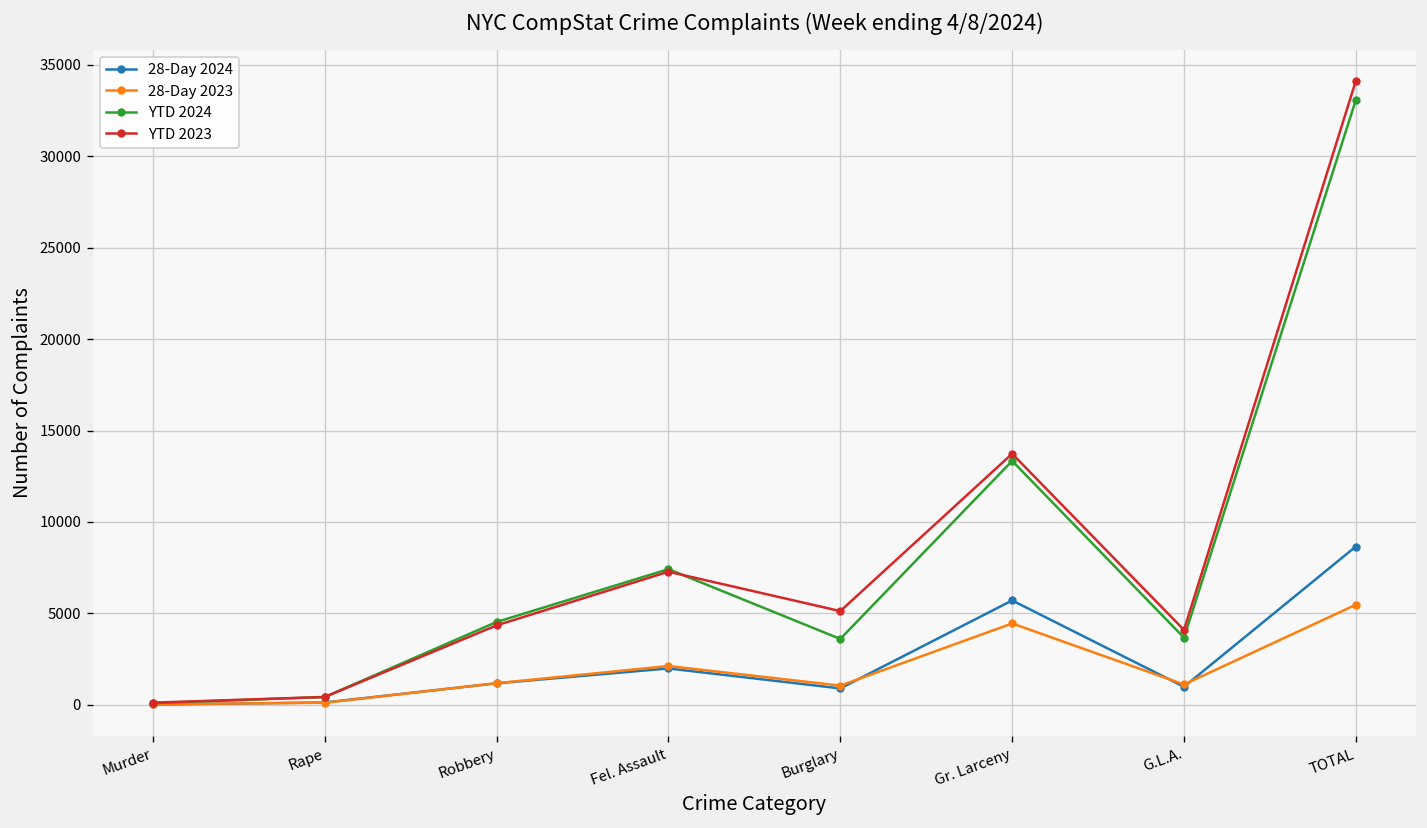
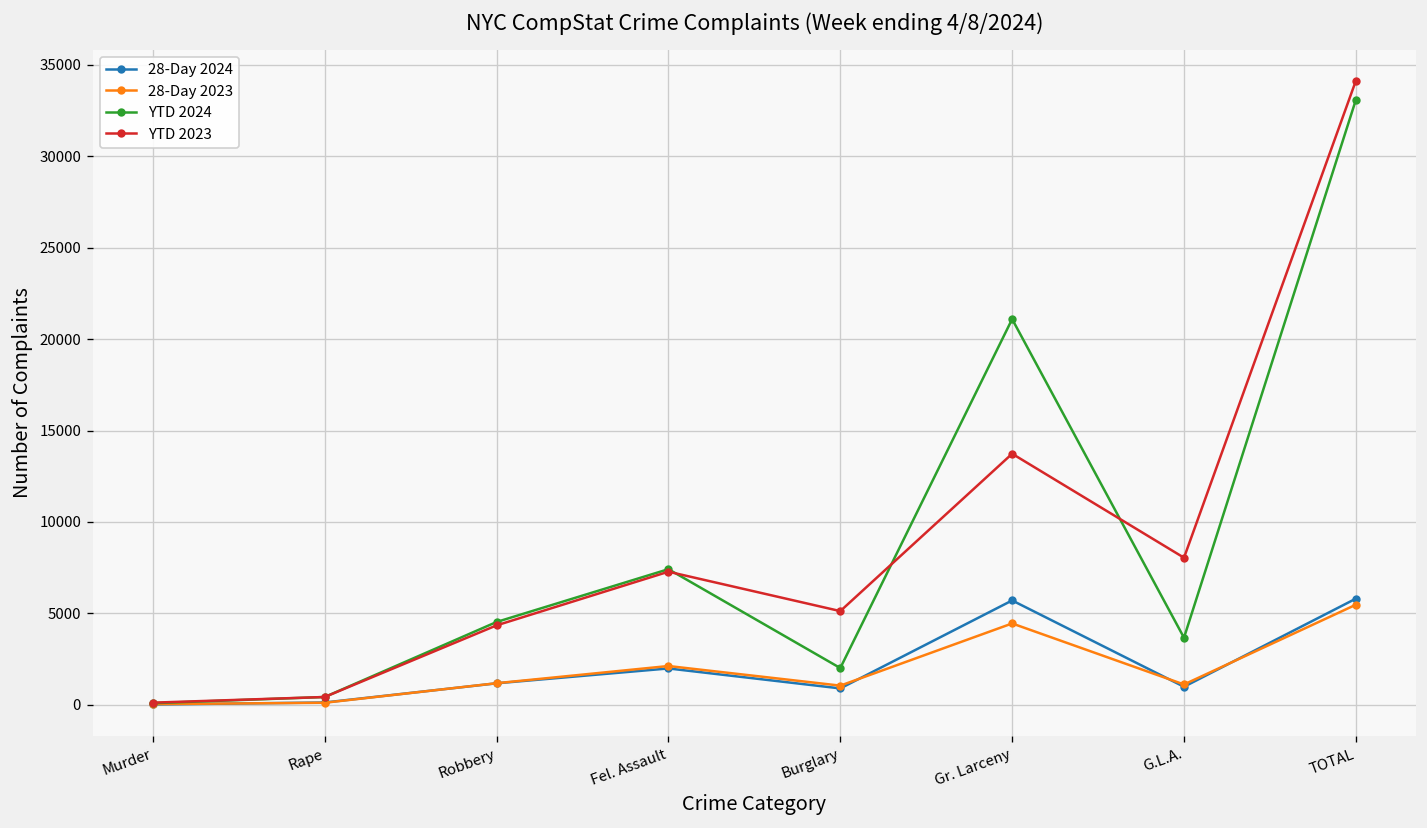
YTD 2024, Burglary: 3600 -> 2000
YTD 2024, Gr. Larceny: 13300 -> 21100
YTD 2023, G.L.A.: 4100 -> 8000
28-Day 2024, TOTAL: 8700 -> 5800
